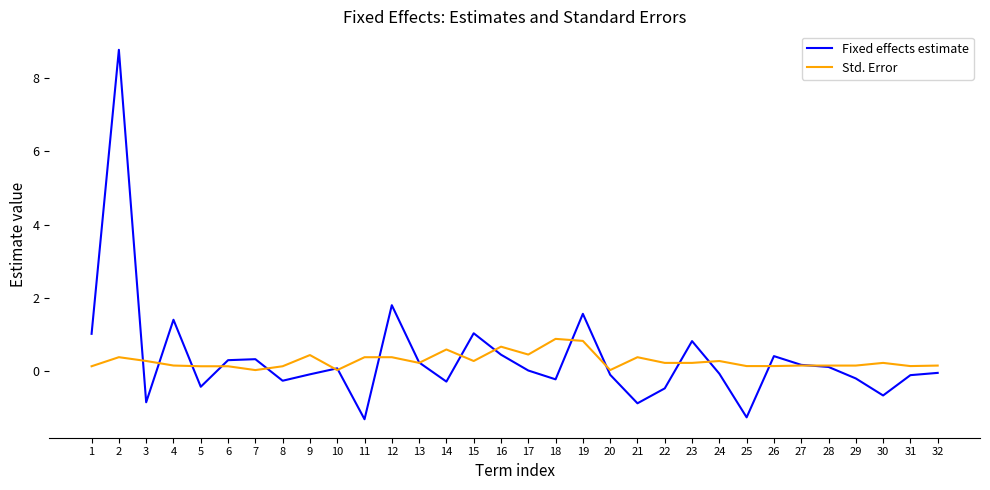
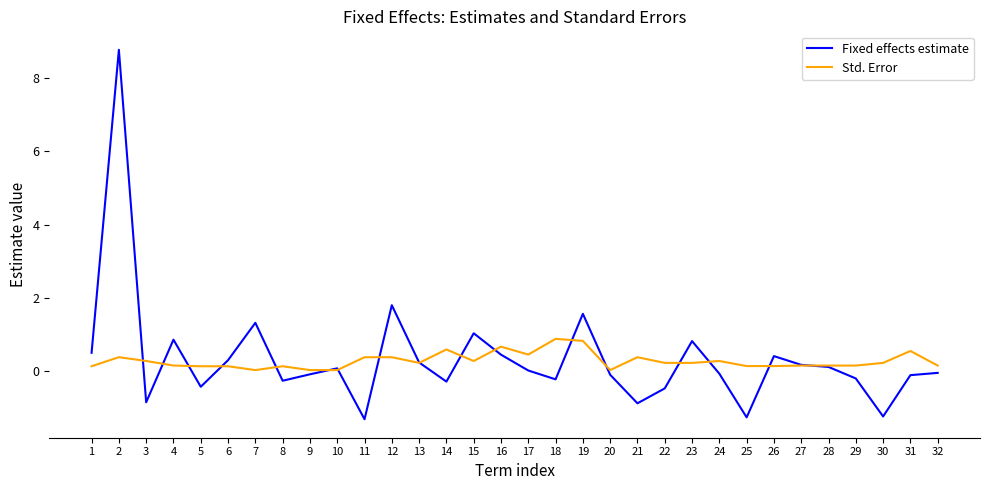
Fixed effects estimate, 1: 1.0 -> 0.5
Fixed effects estimate, 4: 1.4 -> 0.9
Fixed effects estimate, 7: 0.3 -> 1.3
Std. Error, 9: 0.4 -> 0.0
Fixed effects estimate, 30: -0.7 -> -1.2
Std. Error, 31: 0.1 -> 0.6
